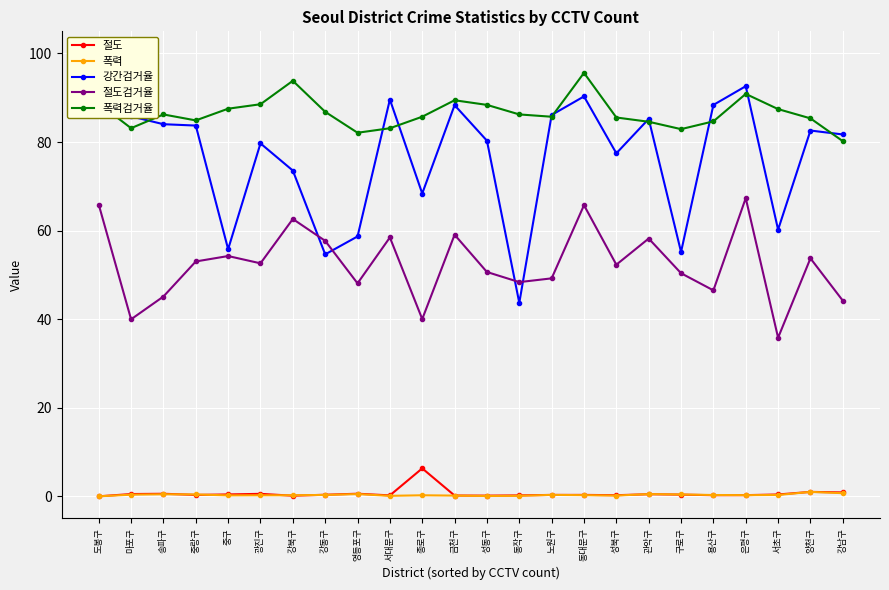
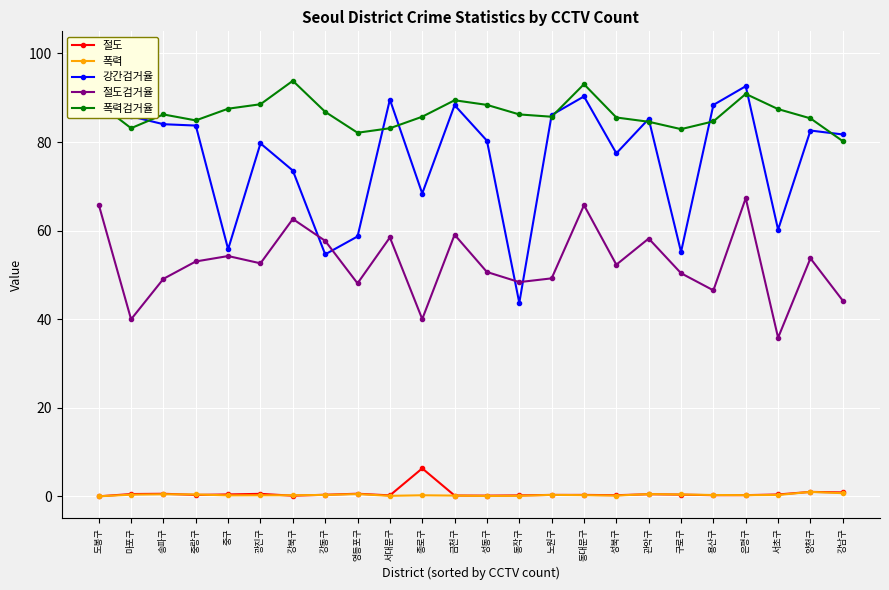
절도검거율, 송파구: 45 -> 49
폭력검거율, 동대문구: 96 -> 93
